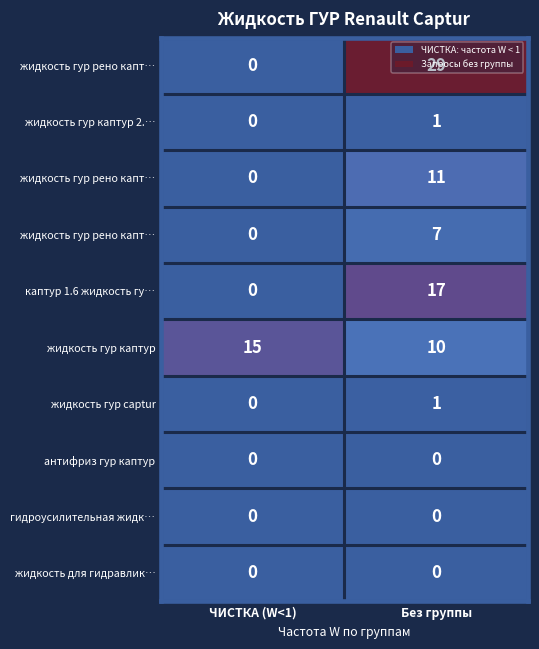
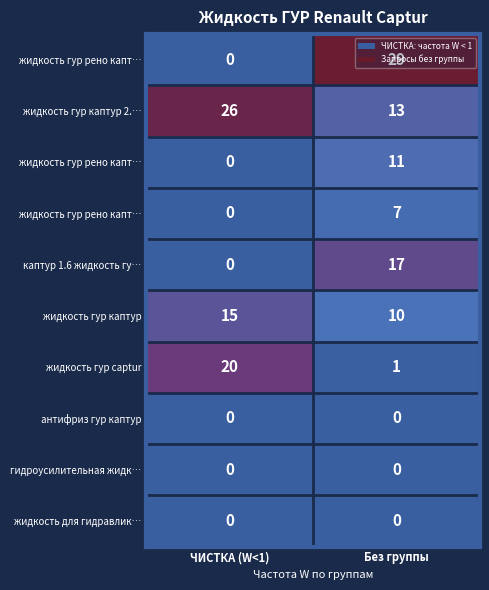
жидкость гур каптур 2.…, ЧИСТКА (W<1): 0 -> 26
жидкость гур каптур 2.…, Без группы: 1 -> 13
жидкость гур captur, ЧИСТКА (W<1): 0 -> 20
